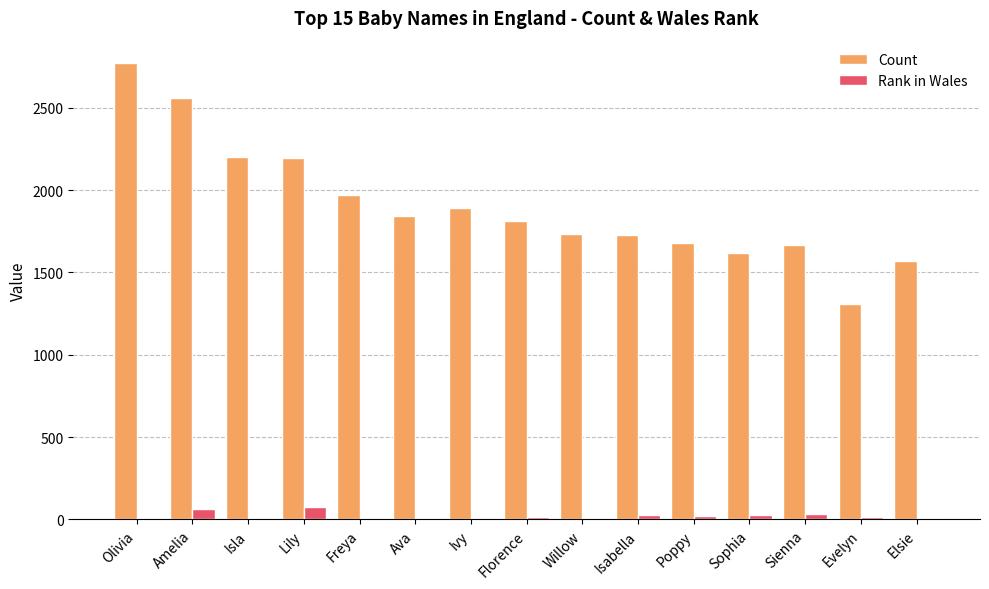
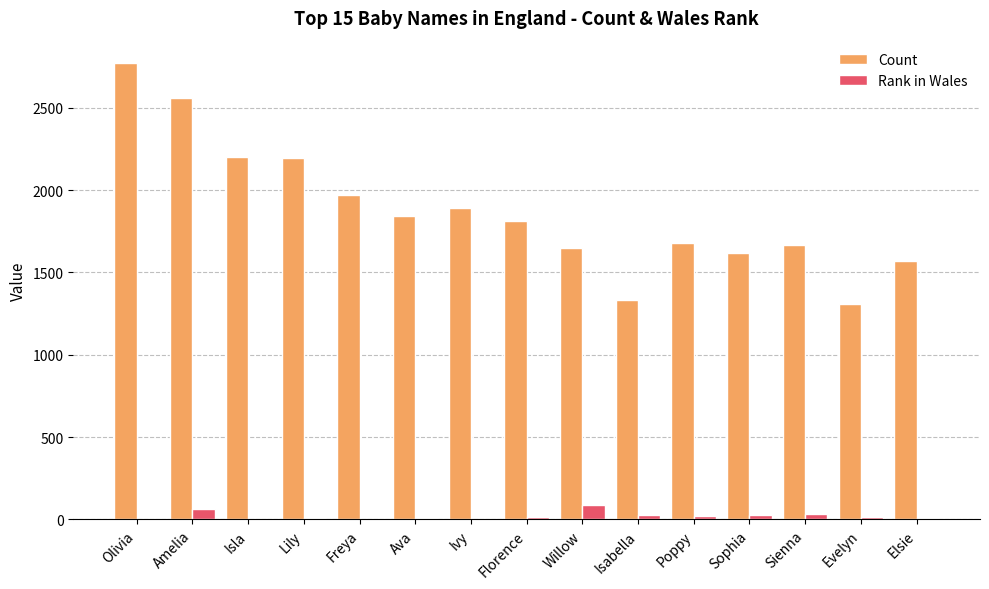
Rank in Wales, Lily: 80 -> 10
Count, Willow: 1730 -> 1650
Rank in Wales, Willow: 10 -> 90
Count, Isabella: 1730 -> 1330
